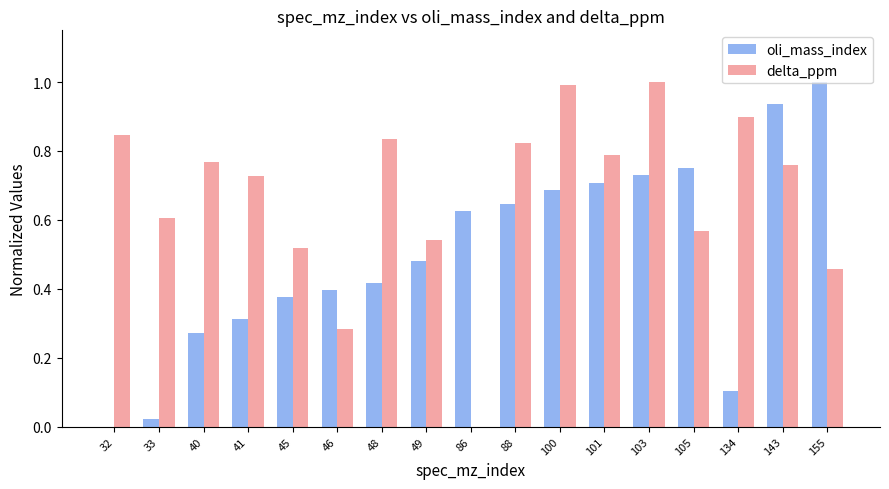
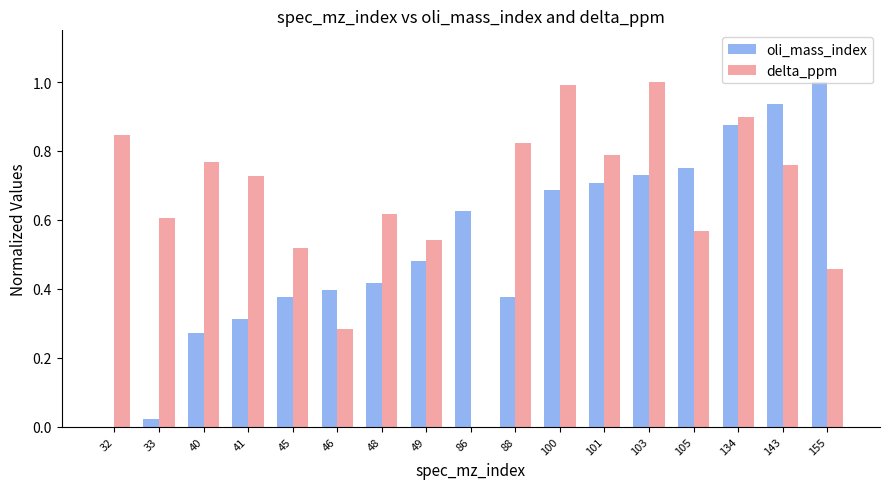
delta_ppm, 48: 0.83 -> 0.62
oli_mass_index, 88: 0.65 -> 0.38
oli_mass_index, 134: 0.10 -> 0.88
